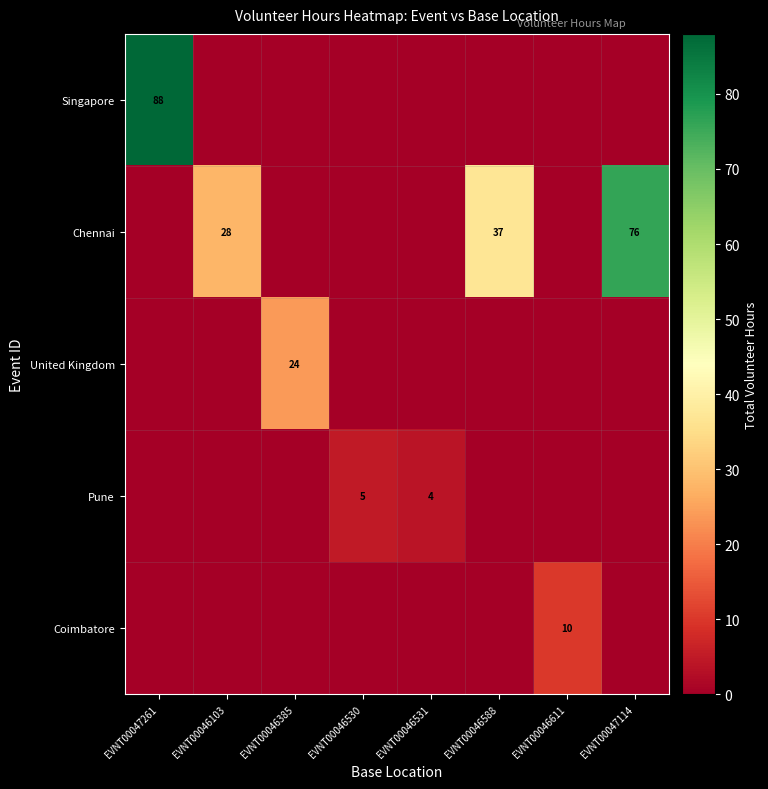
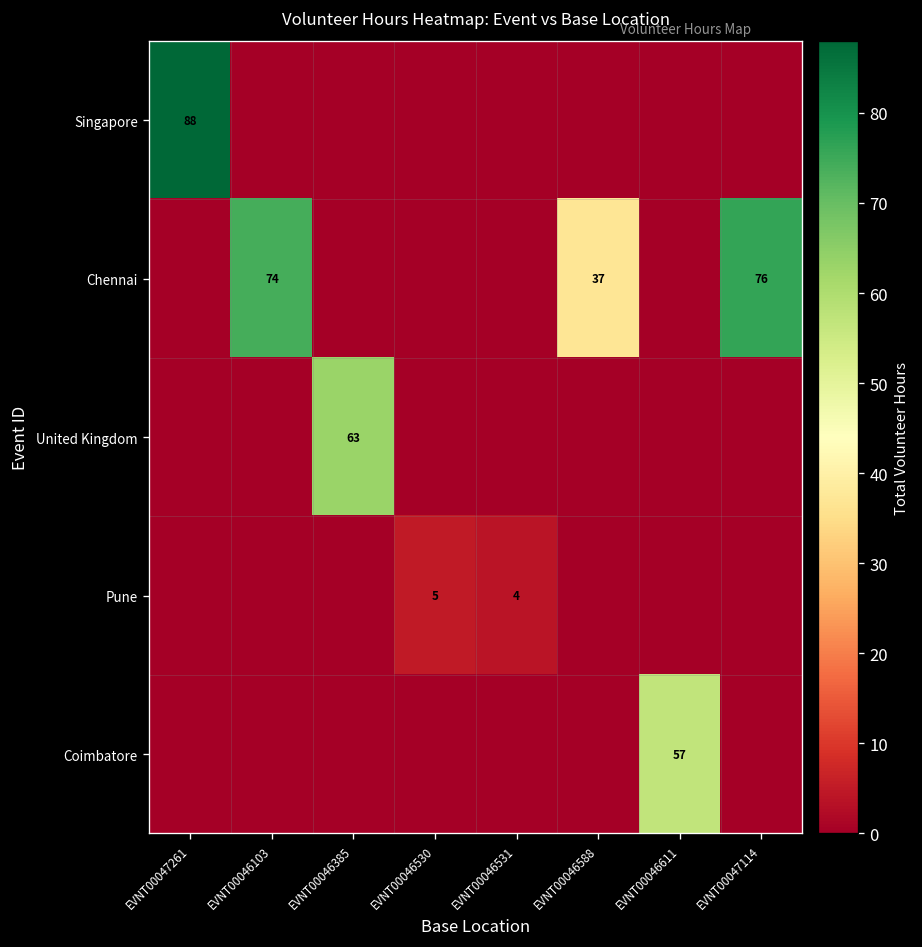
Chennai, EVNT00046103: 28 -> 74
United Kingdom, EVNT00046385: 24 -> 63
Coimbatore, EVNT00046611: 10 -> 57
